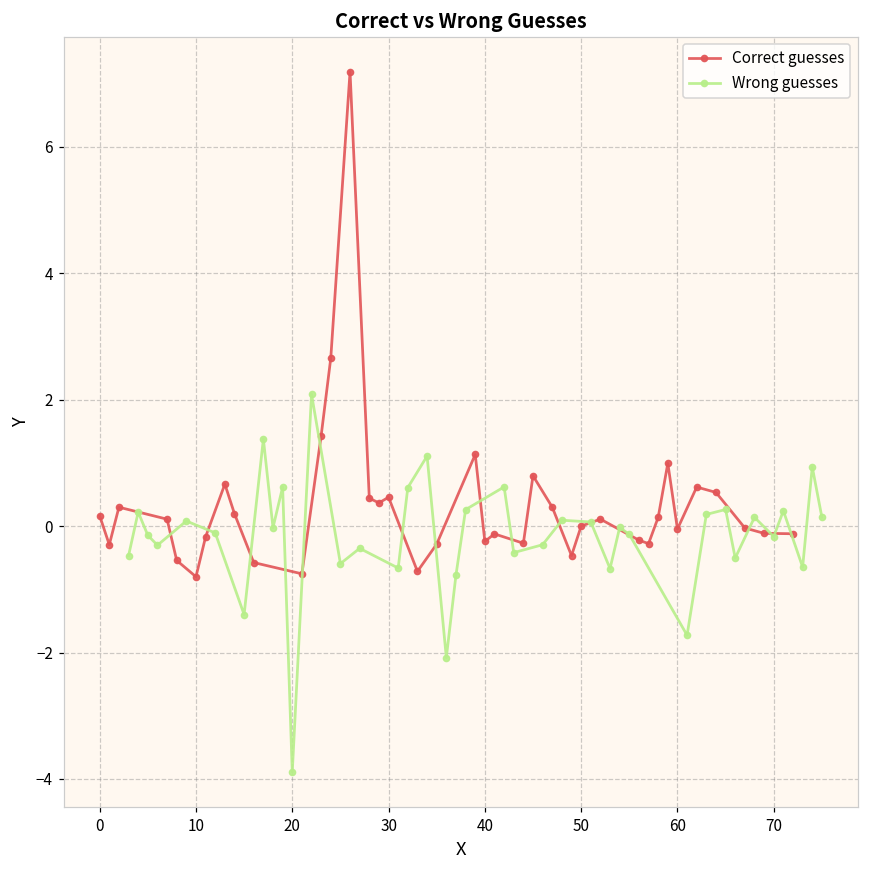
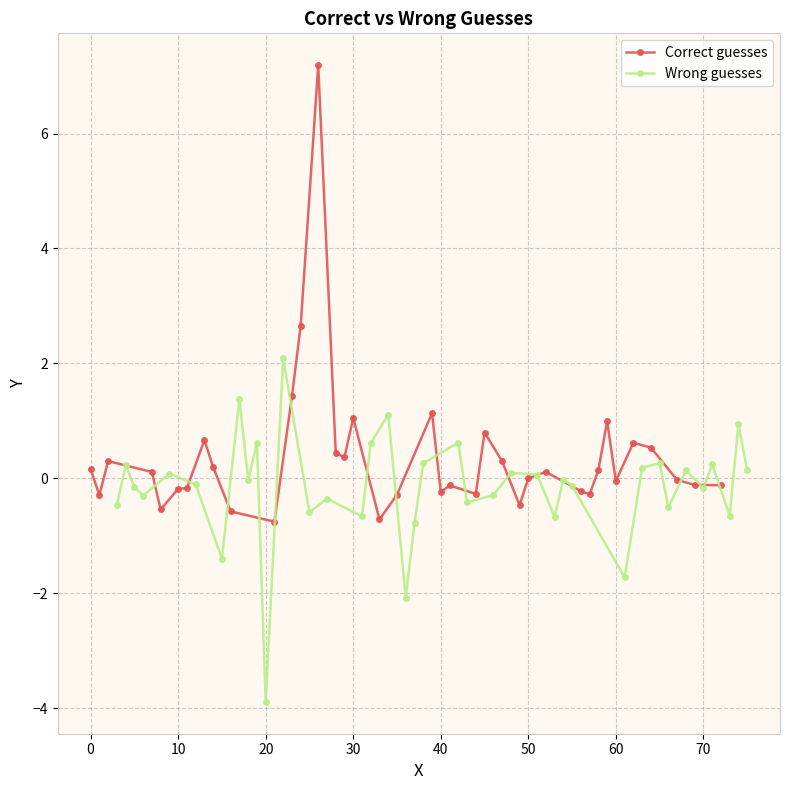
Correct guesses, 10: -0.8 -> -0.2
Correct guesses, 30: 0.5 -> 1.1
